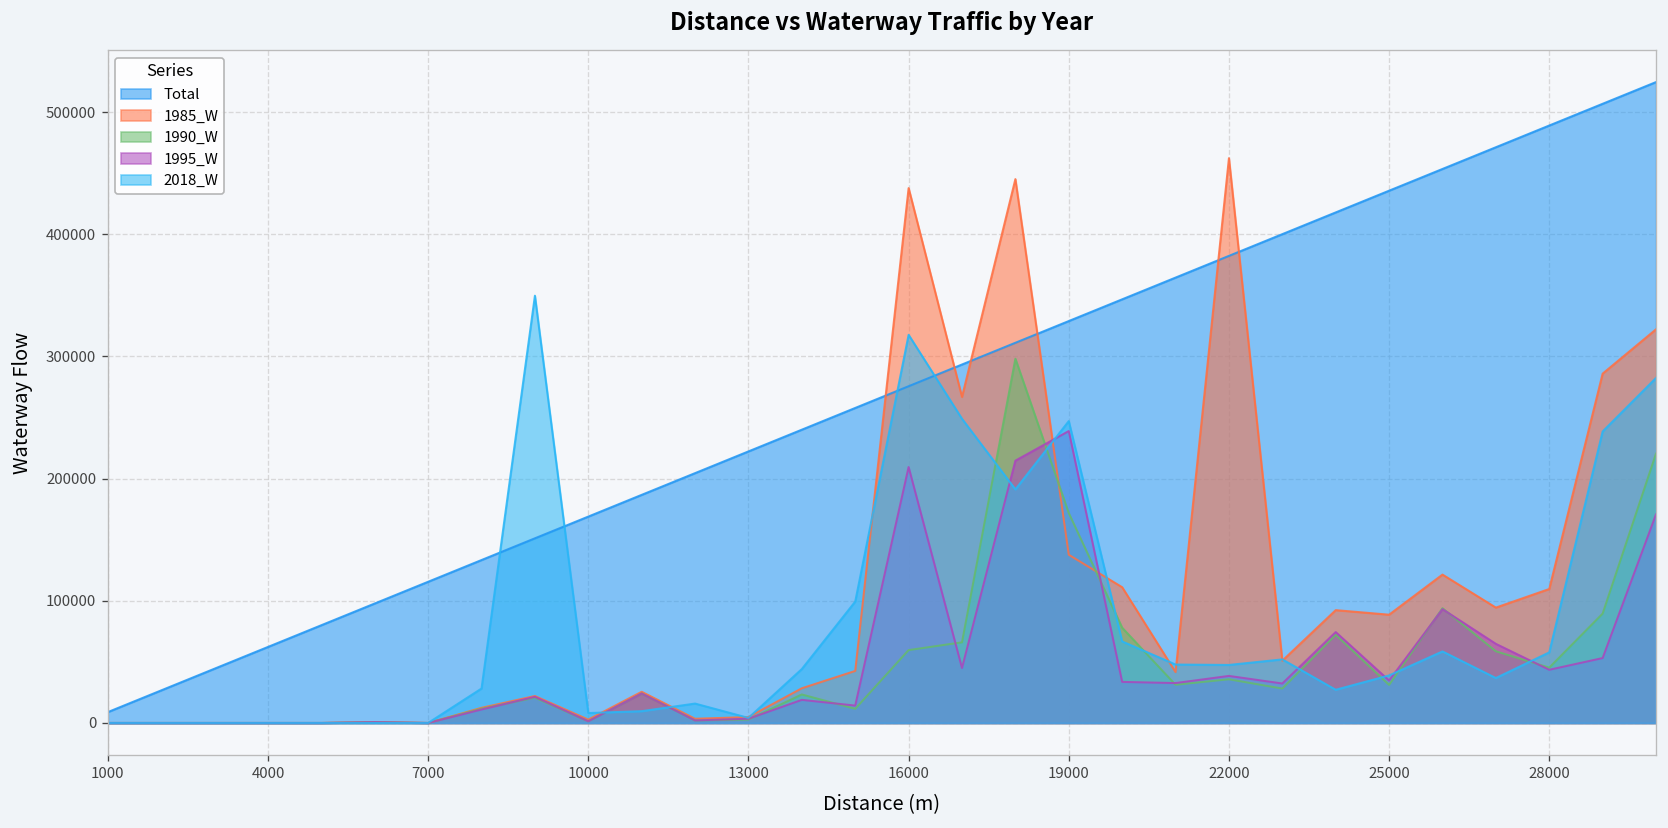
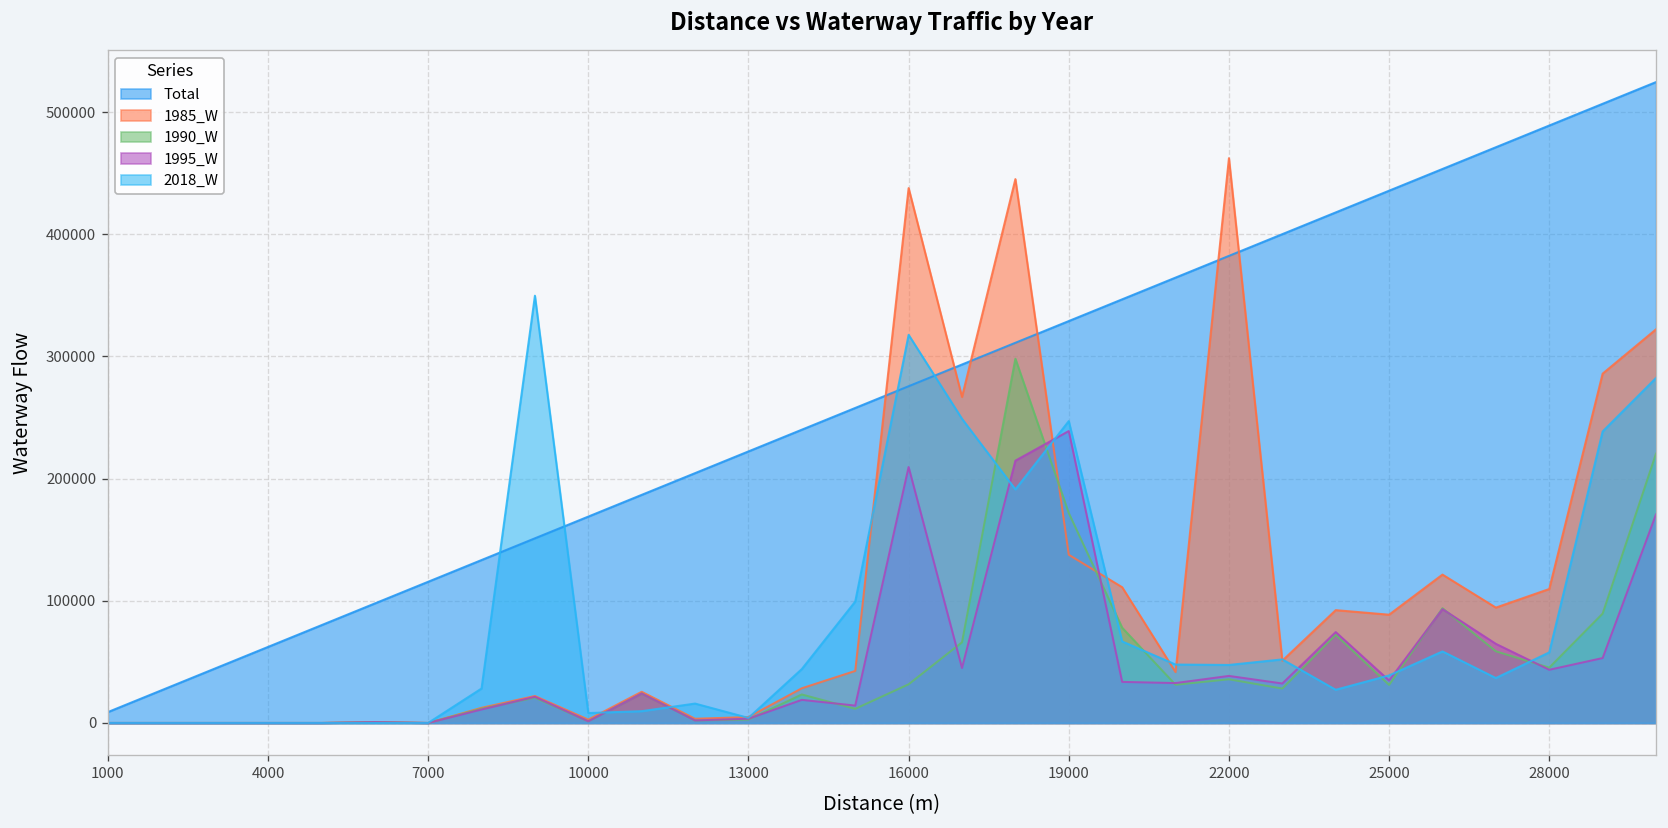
1990_W, 16000: 60000 -> 32000
